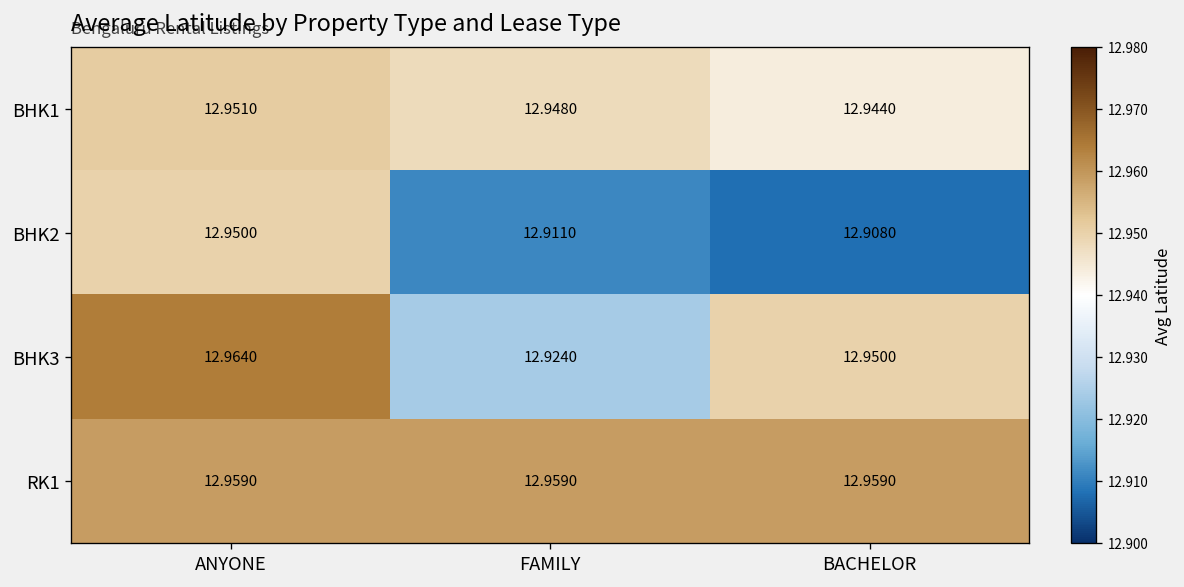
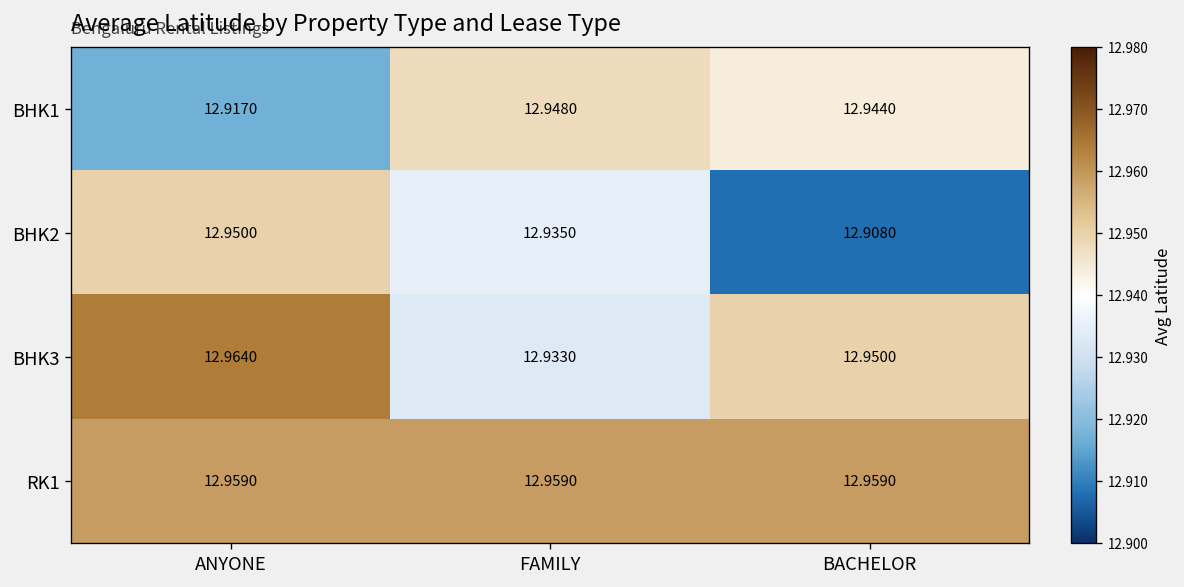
BHK1, ANYONE: 12.9510 -> 12.9170
BHK2, FAMILY: 12.9110 -> 12.9350
BHK3, FAMILY: 12.9240 -> 12.9330
